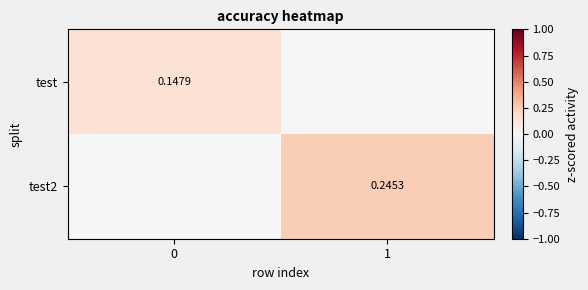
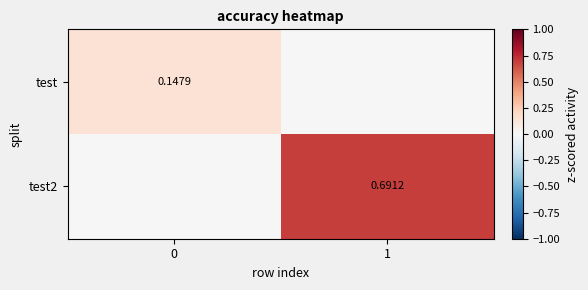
test2, 1: 0.2453 -> 0.6912
